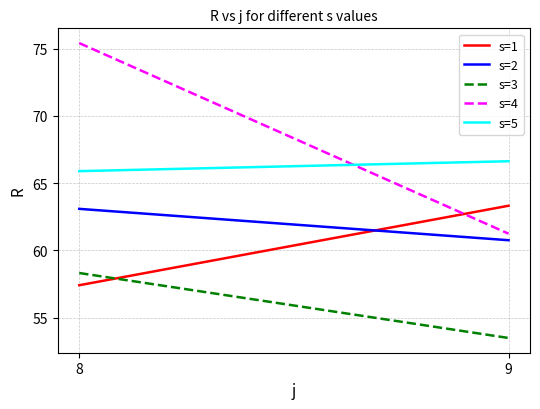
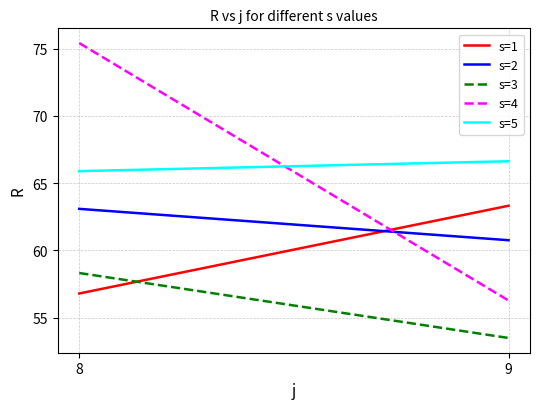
s=1, 8: 57.4 -> 56.8
s=4, 9: 61.2 -> 56.3
